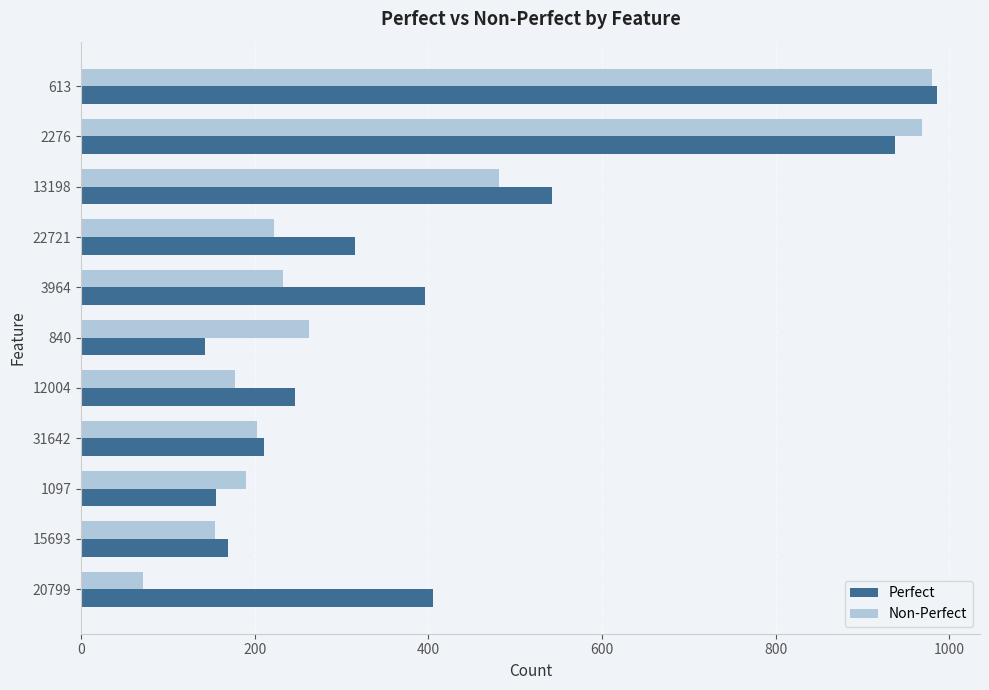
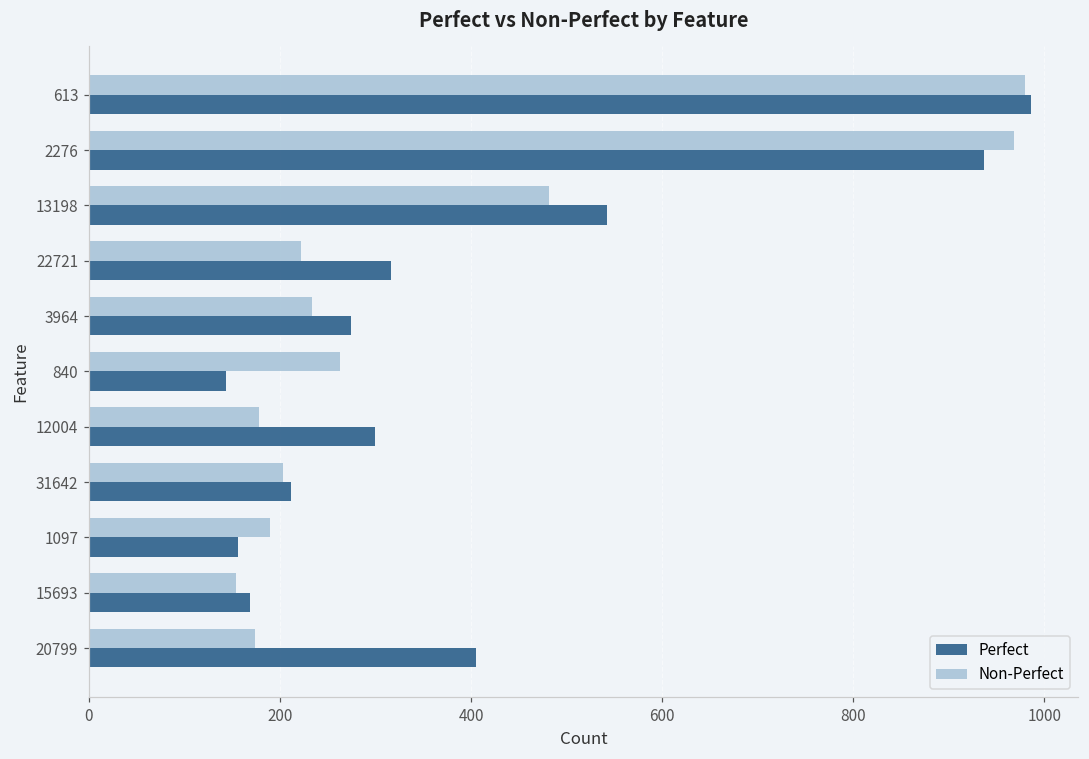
Perfect, 3964: 400 -> 270
Perfect, 12004: 250 -> 300
Non-Perfect, 20799: 70 -> 170
